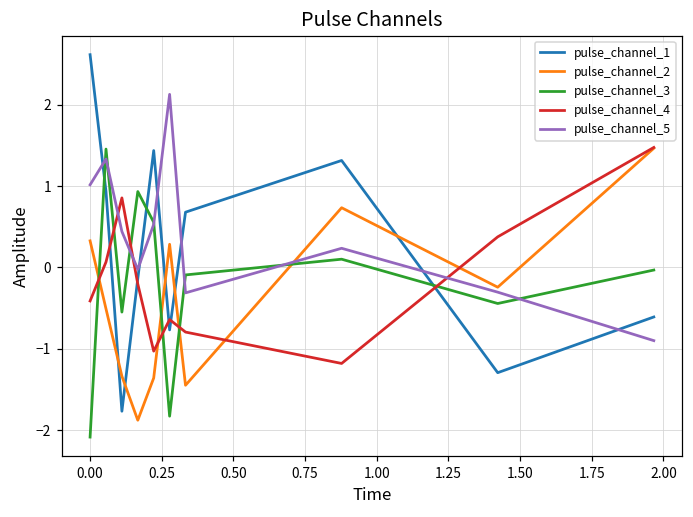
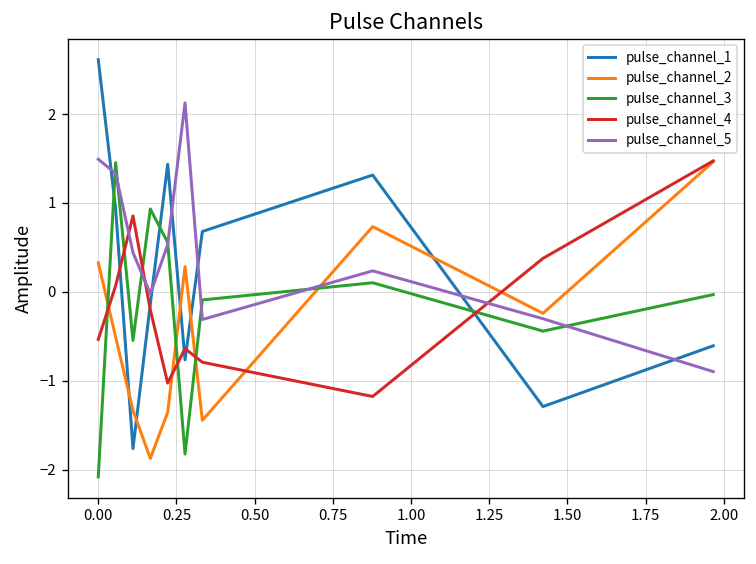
pulse_channel_4, 0.00: -0.4 -> -0.5
pulse_channel_5, 0.00: 1.0 -> 1.5
